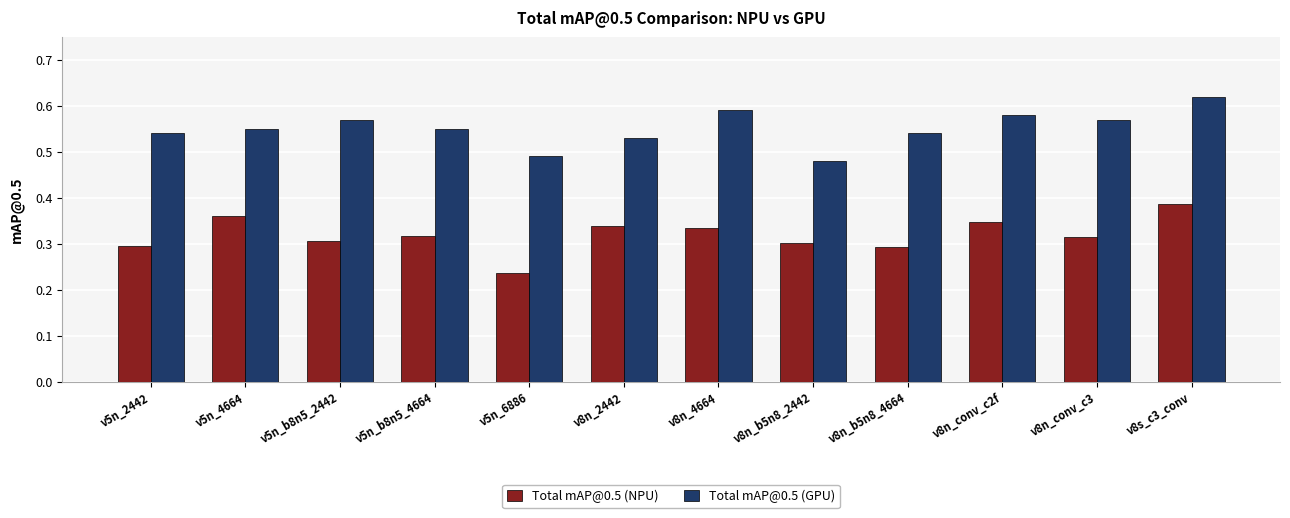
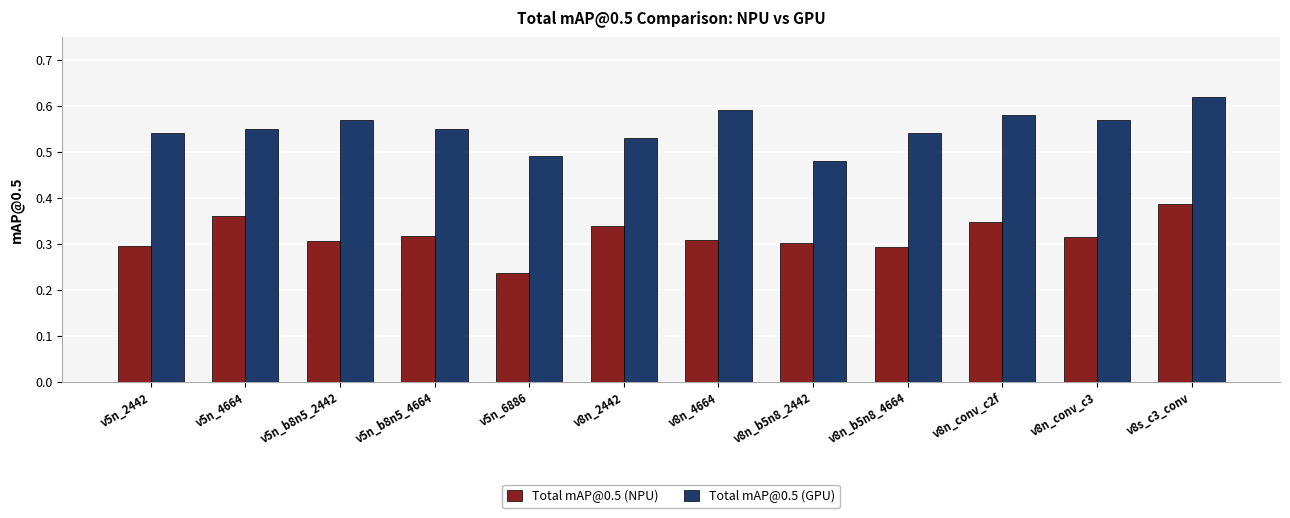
Total mAP@0.5 (NPU), v8n_4664: 0.34 -> 0.31
